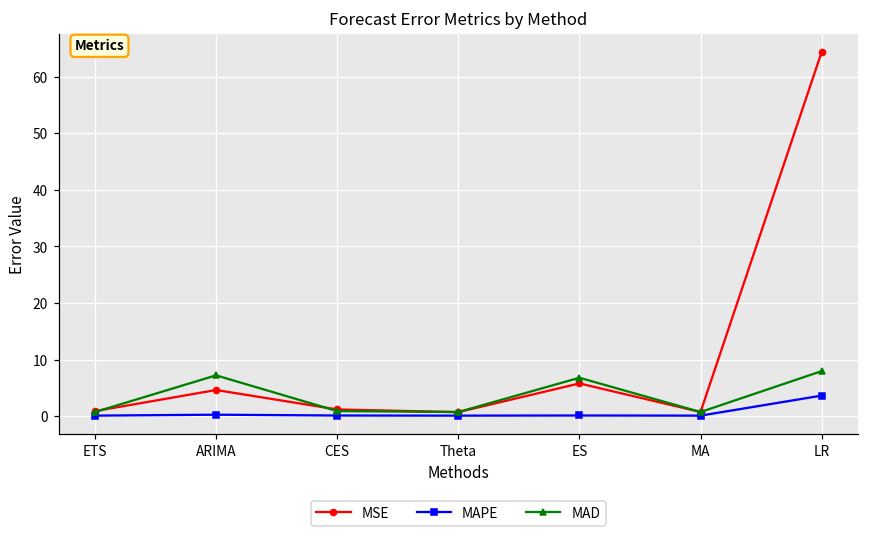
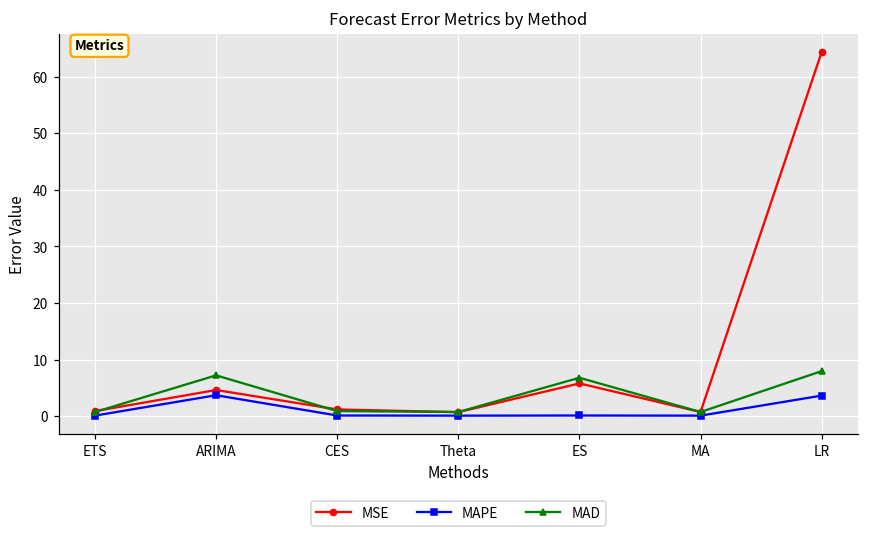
MAPE, ARIMA: 0 -> 4
